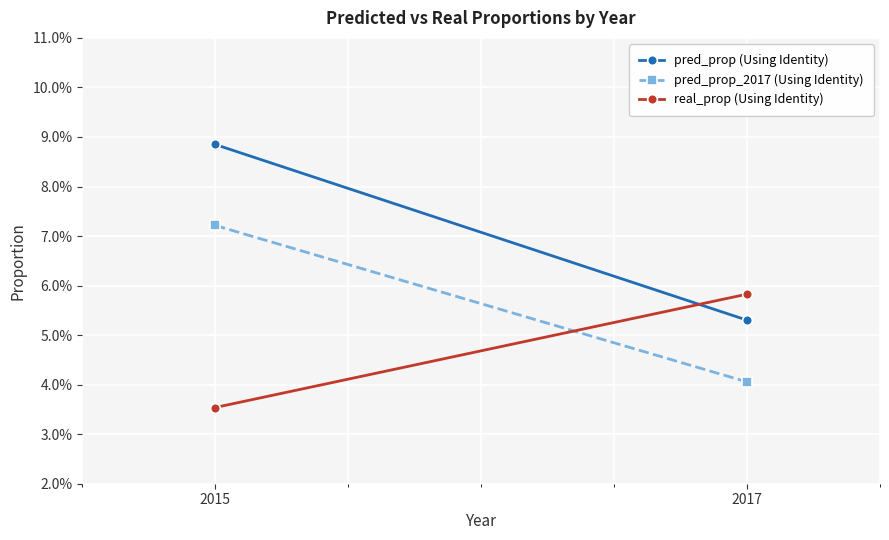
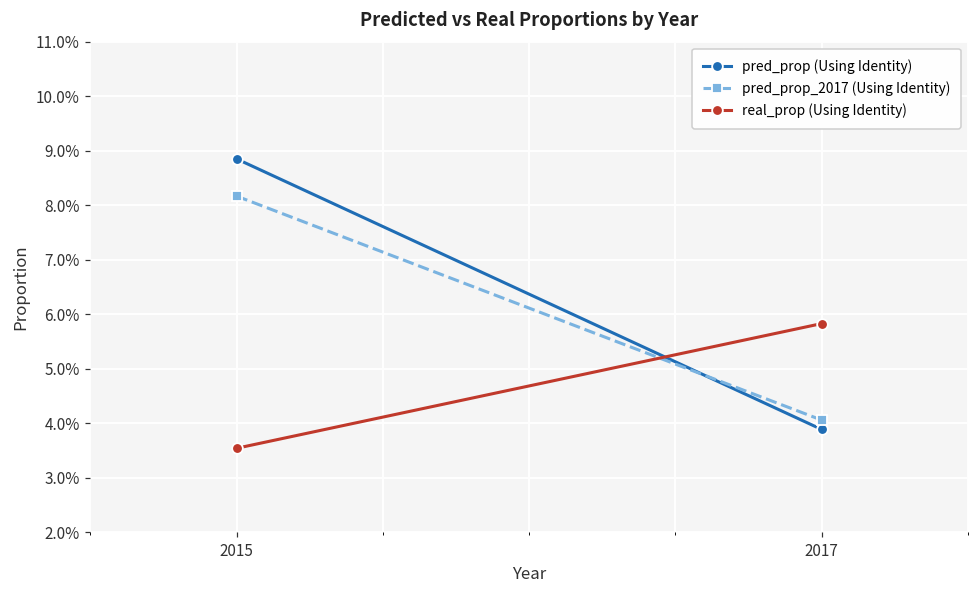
pred_prop_2017 (Using Identity), 2015: 7.2% -> 8.2%
pred_prop (Using Identity), 2017: 5.3% -> 3.9%
